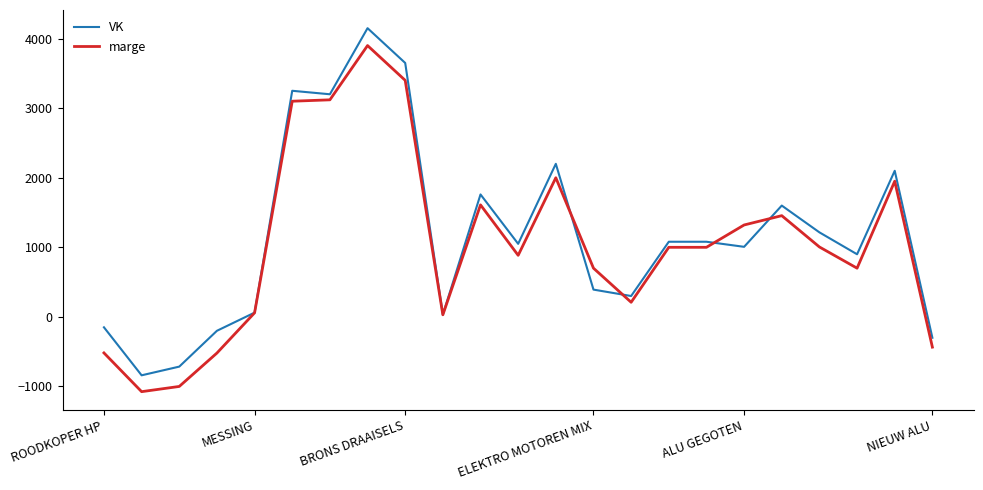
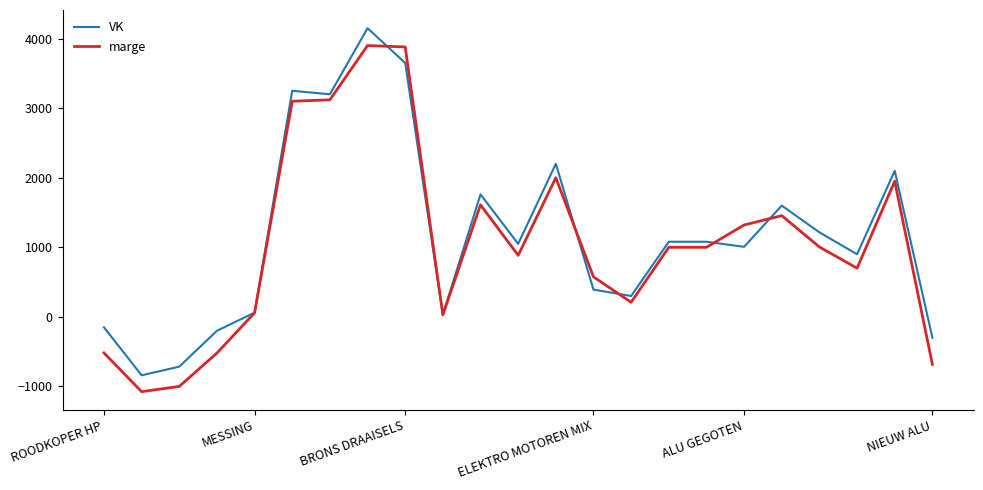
marge, BRONS DRAAISELS: 3400 -> 3900
marge, ELEKTRO MOTOREN MIX: 700 -> 600
marge, NIEUW ALU: -400 -> -700
